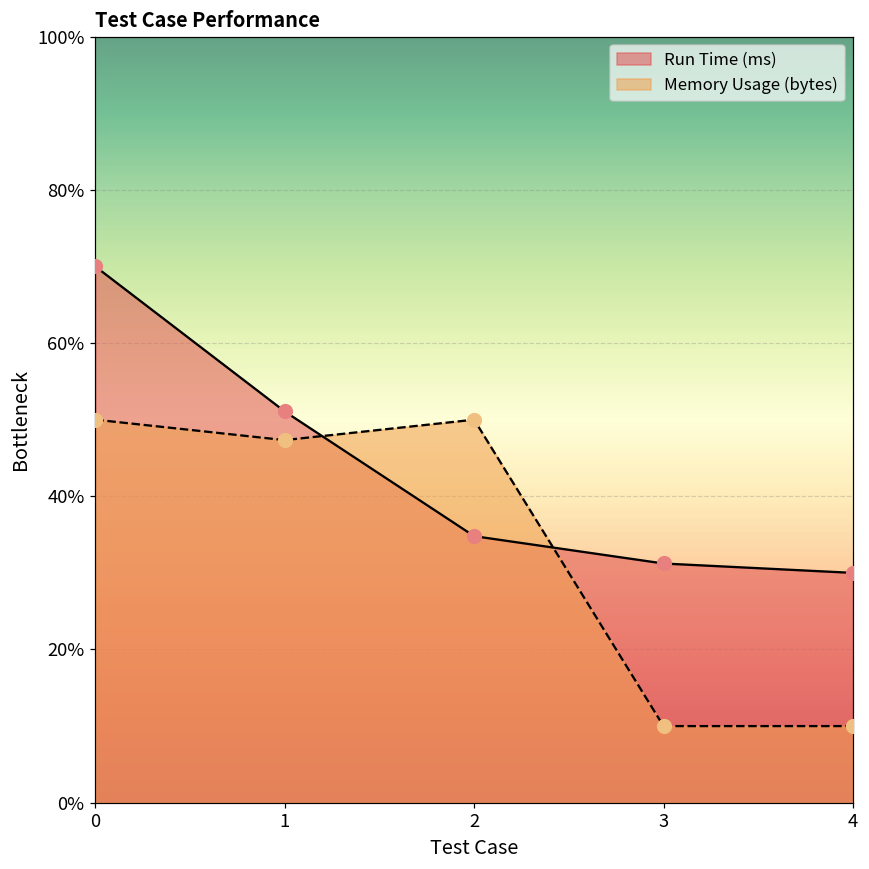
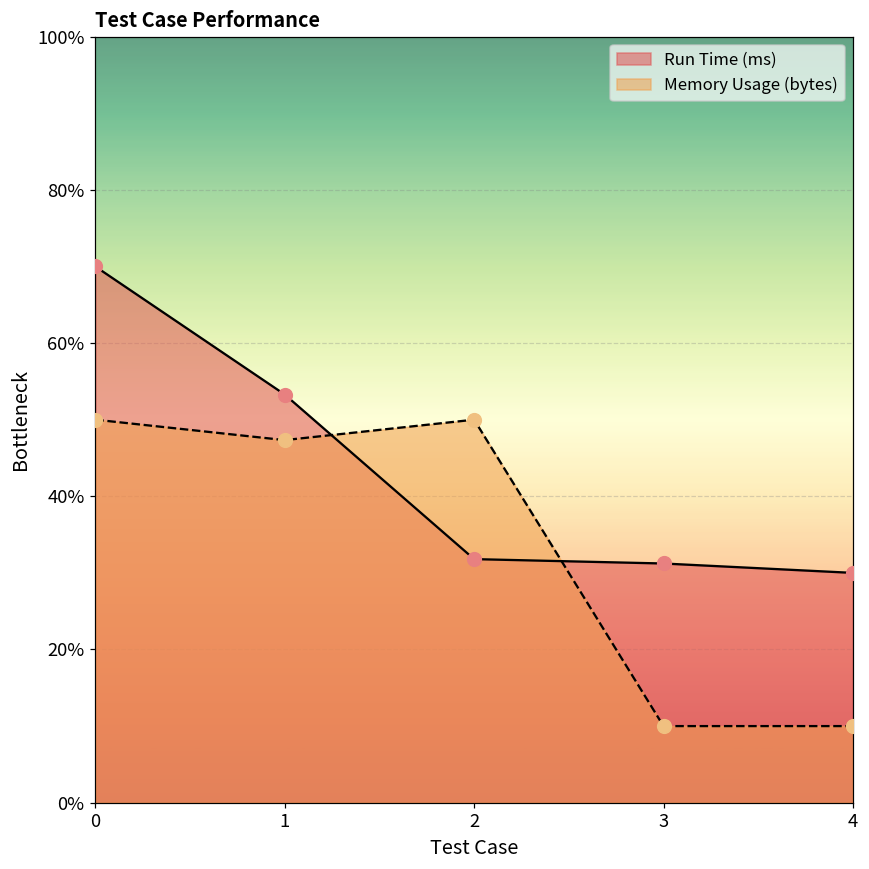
Run Time (ms), 1: 51% -> 53%
Run Time (ms), 2: 35% -> 32%
